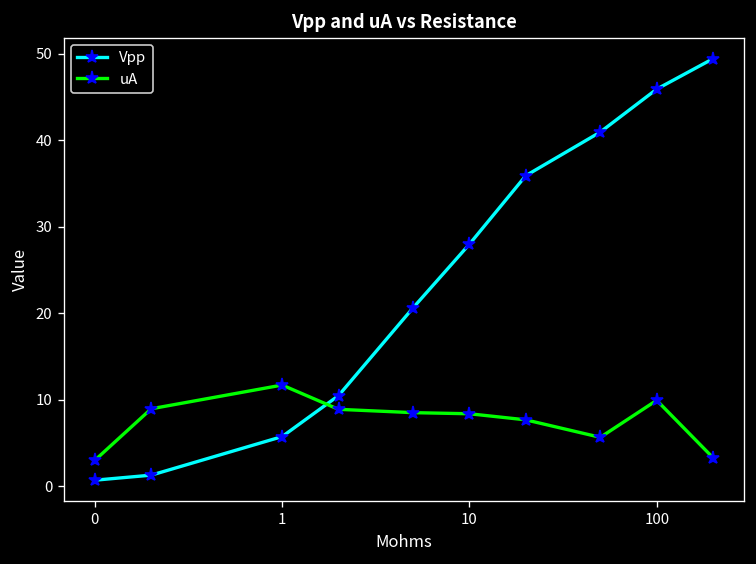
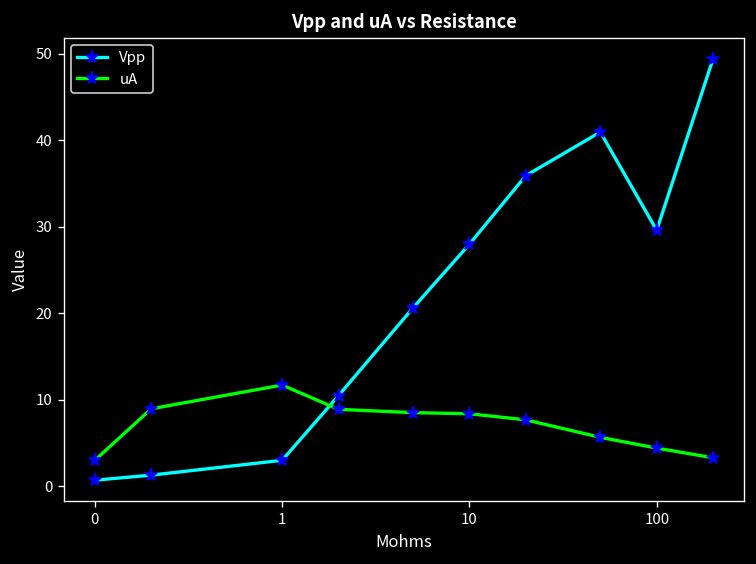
Vpp, 1: 6 -> 3
Vpp, 100: 46 -> 30
uA, 100: 10 -> 4
